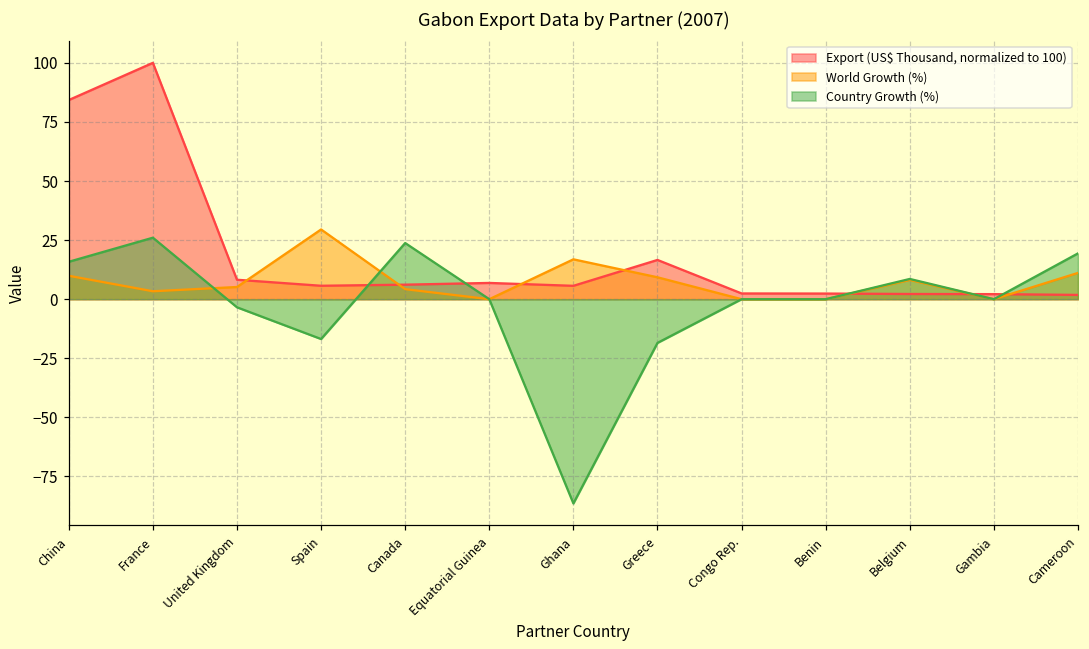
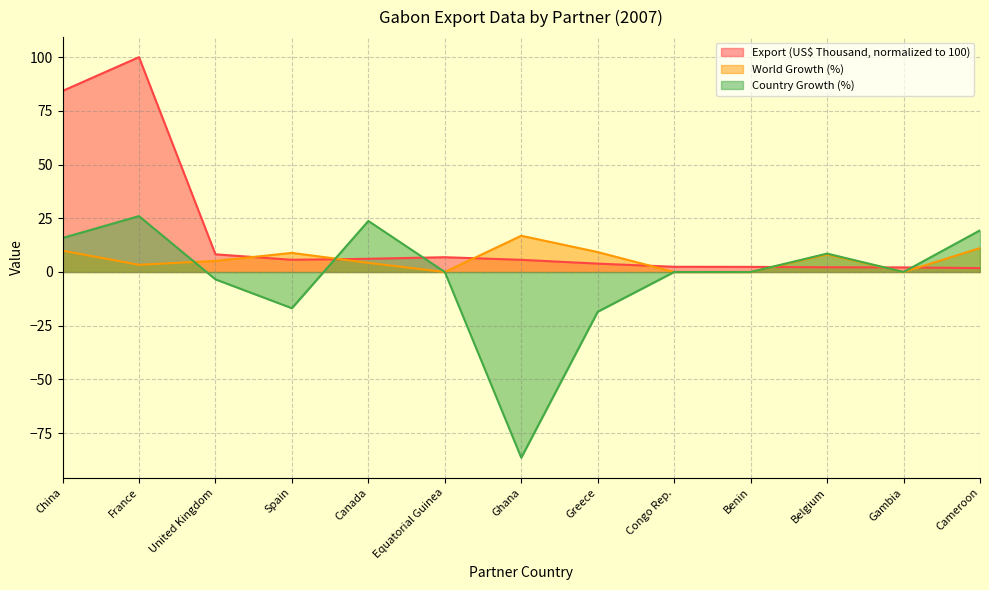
World Growth (%), Spain: 30 -> 9
Export (US$ Thousand, normalized to 100), Greece: 17 -> 4
